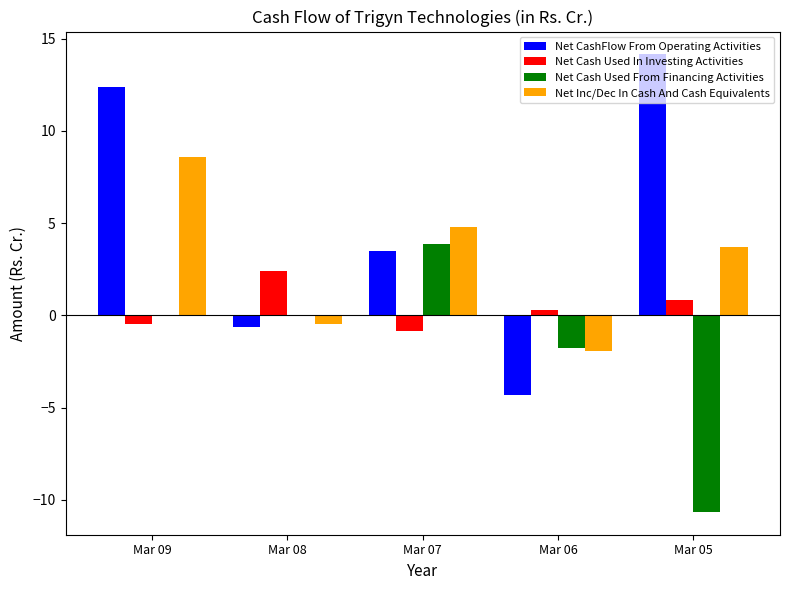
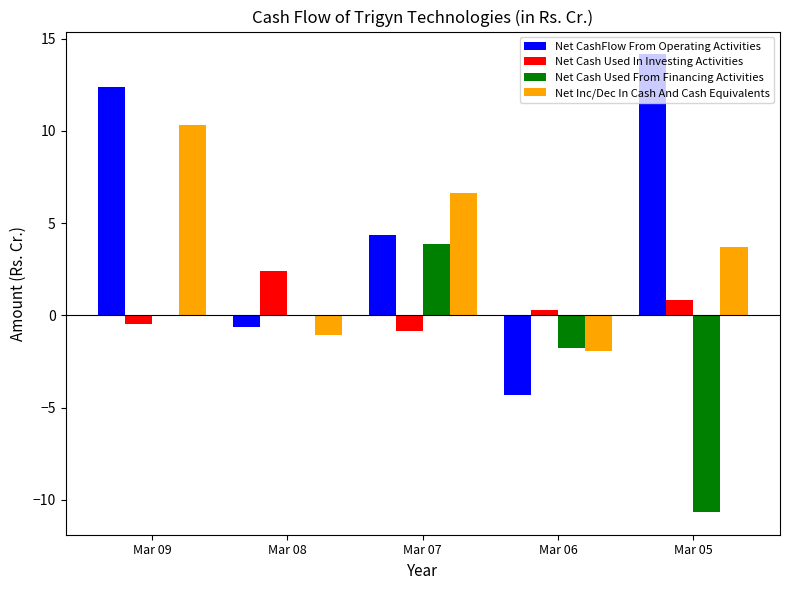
Net Inc/Dec In Cash And Cash Equivalents, Mar 09: 8.6 -> 10.3
Net Inc/Dec In Cash And Cash Equivalents, Mar 08: -0.5 -> -1.1
Net CashFlow From Operating Activities, Mar 07: 3.5 -> 4.4
Net Inc/Dec In Cash And Cash Equivalents, Mar 07: 4.8 -> 6.7
